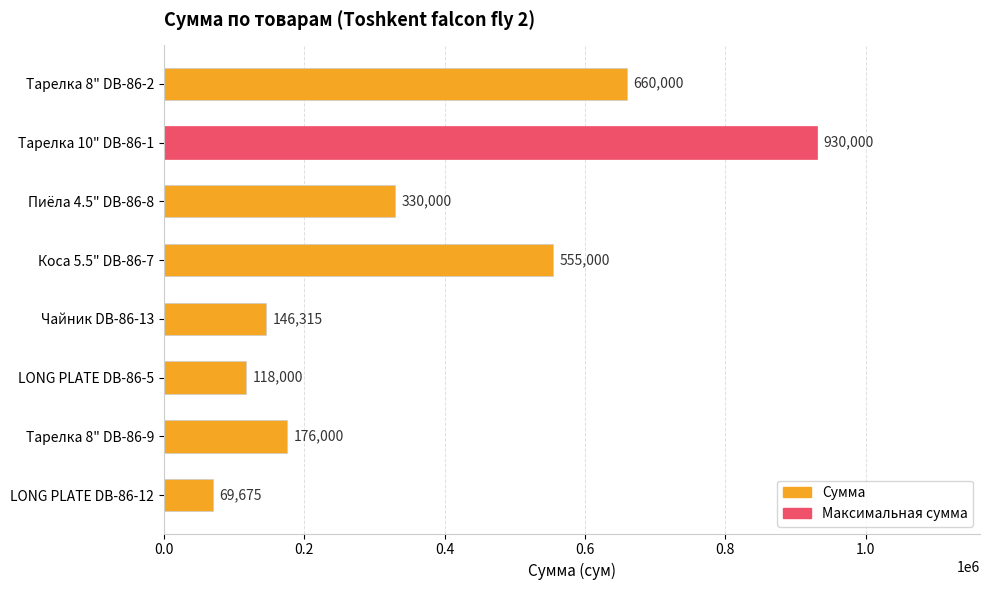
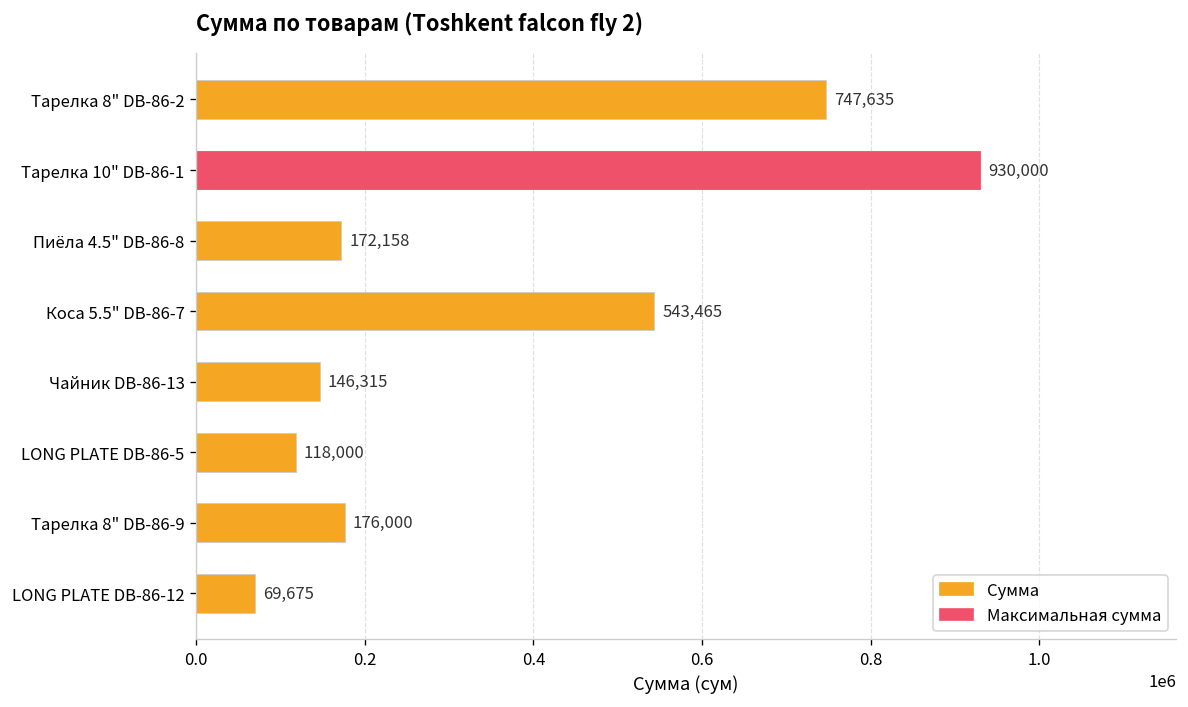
Тарелка 8" DB-86-2: 660,000 -> 747,635
Пиёла 4.5" DB-86-8: 330,000 -> 172,158
Коса 5.5" DB-86-7: 555,000 -> 543,465
